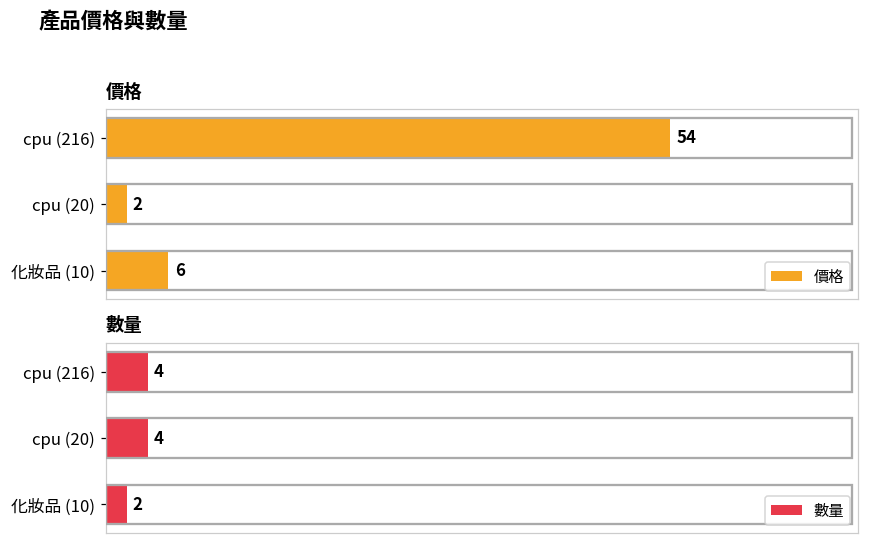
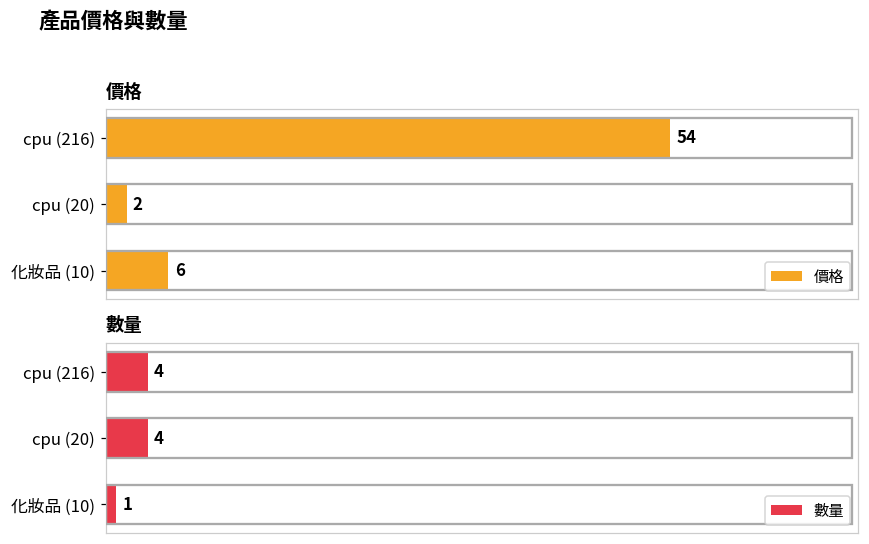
數量, 化妝品 (10): 2 -> 1
